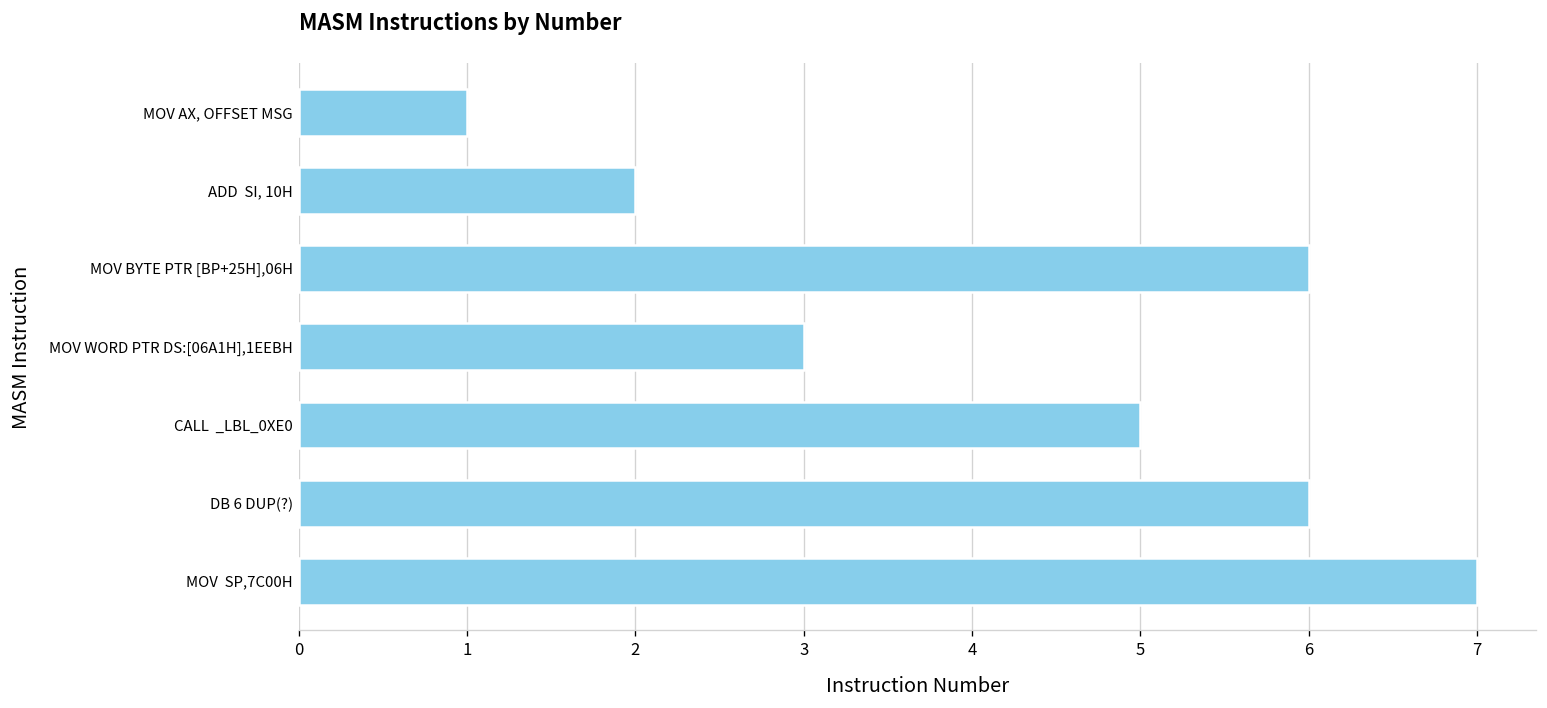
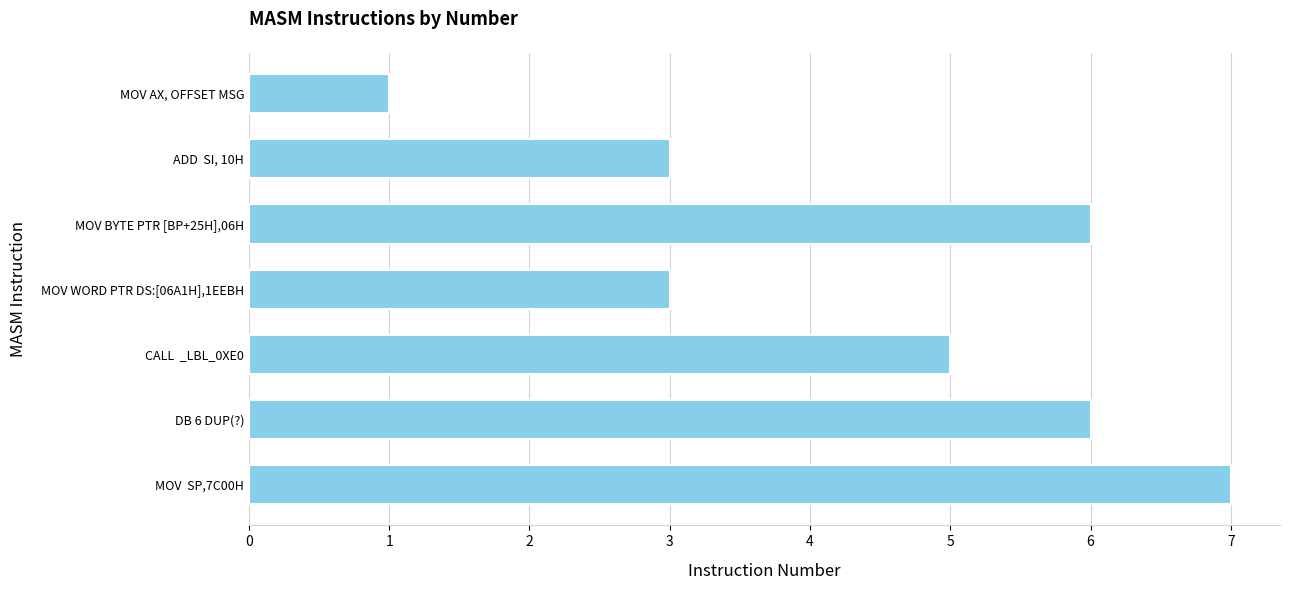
ADD SI, 10H: 2 -> 3
